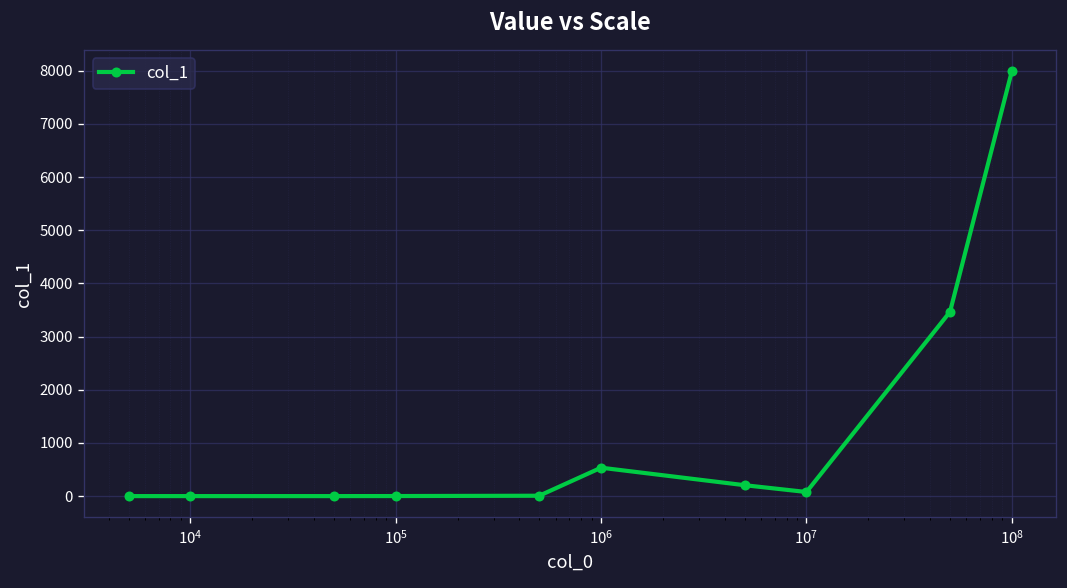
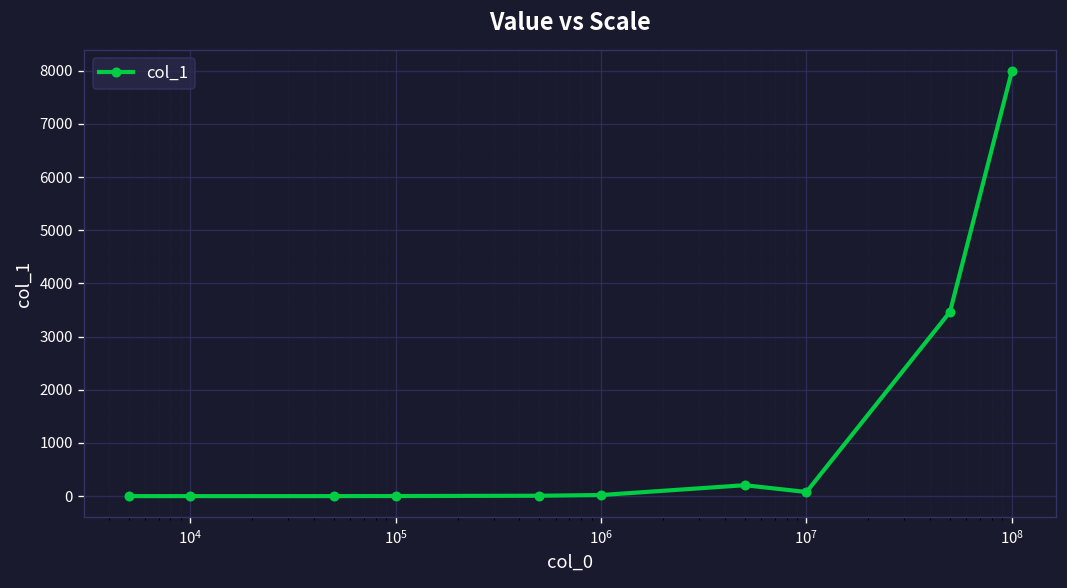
10^6: 500 -> 0
